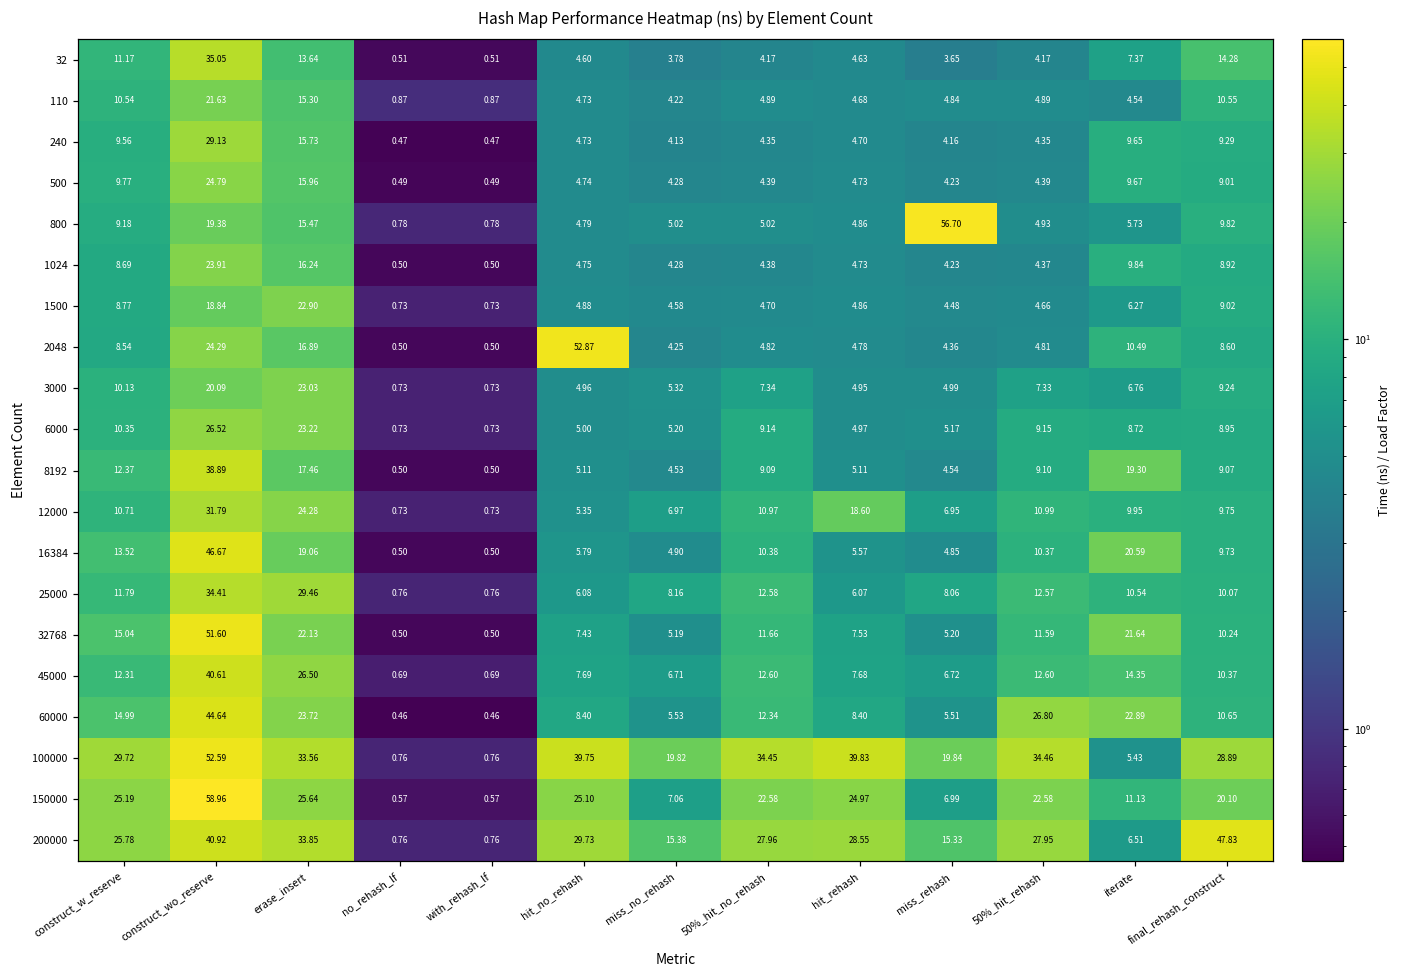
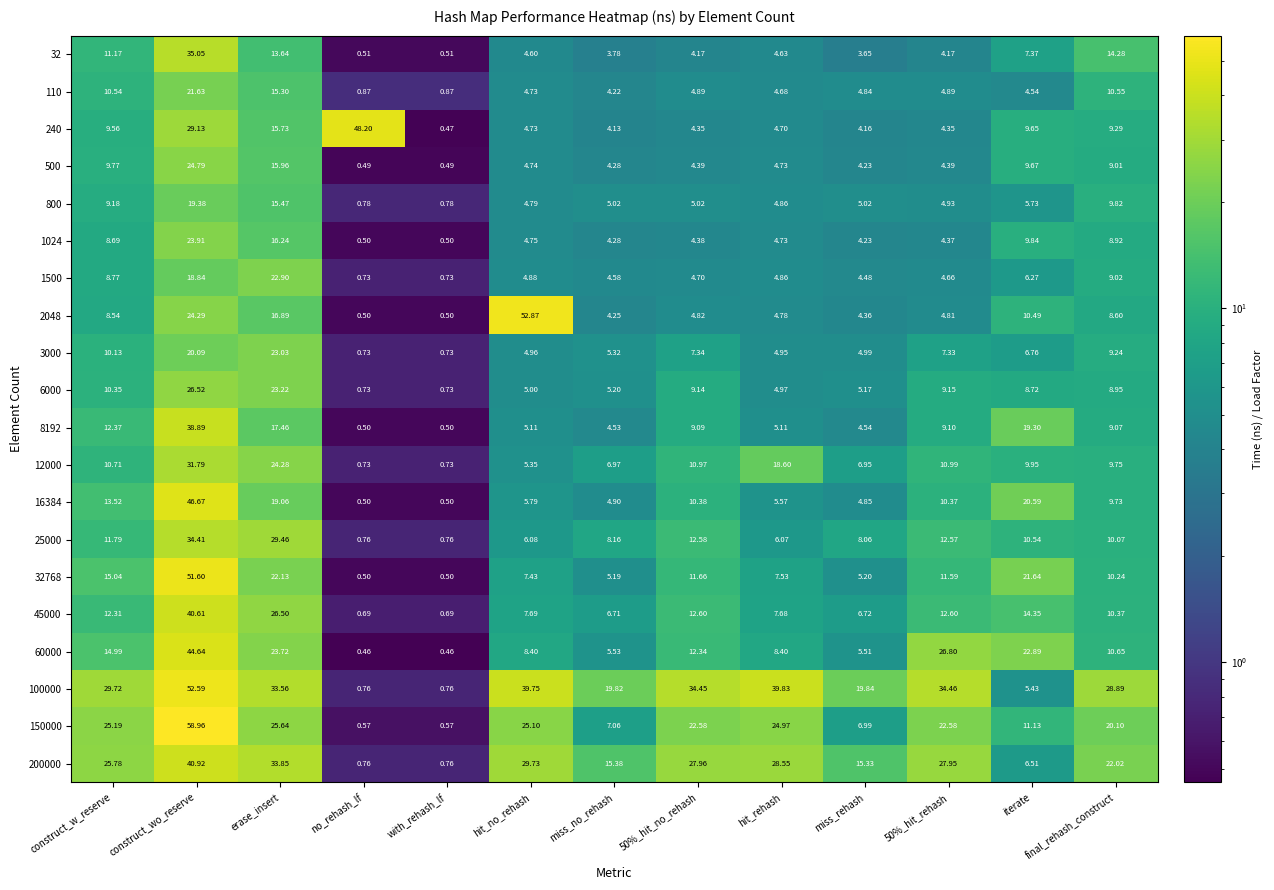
240, no_rehash_lf: 0.47 -> 48.20
800, miss_rehash: 56.70 -> 5.02
200000, final_rehash_construct: 47.83 -> 22.02
